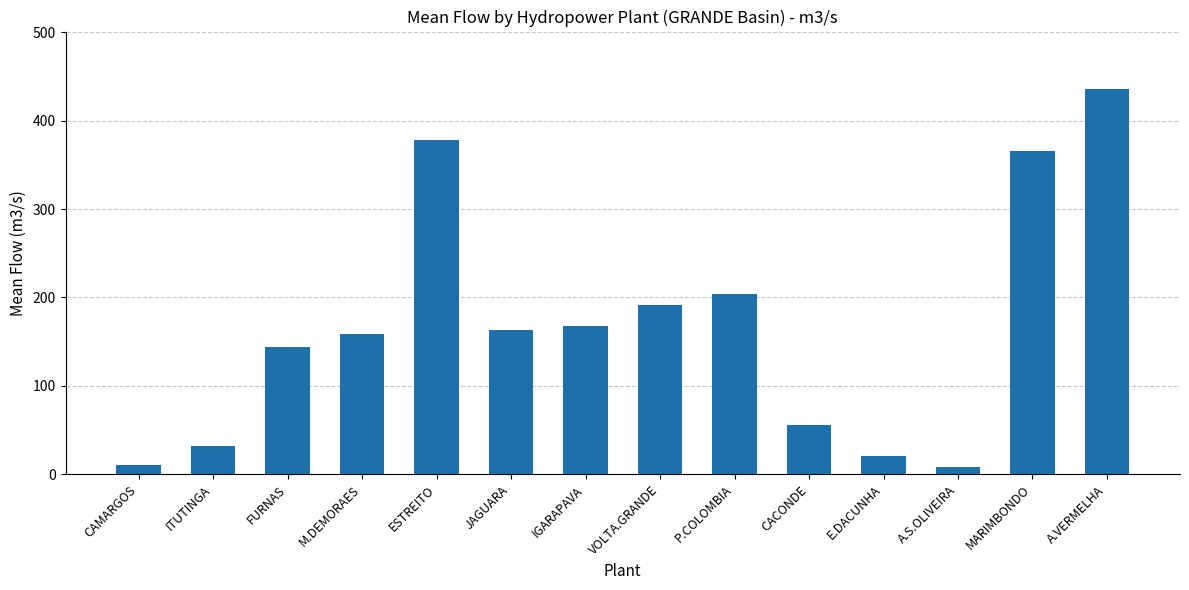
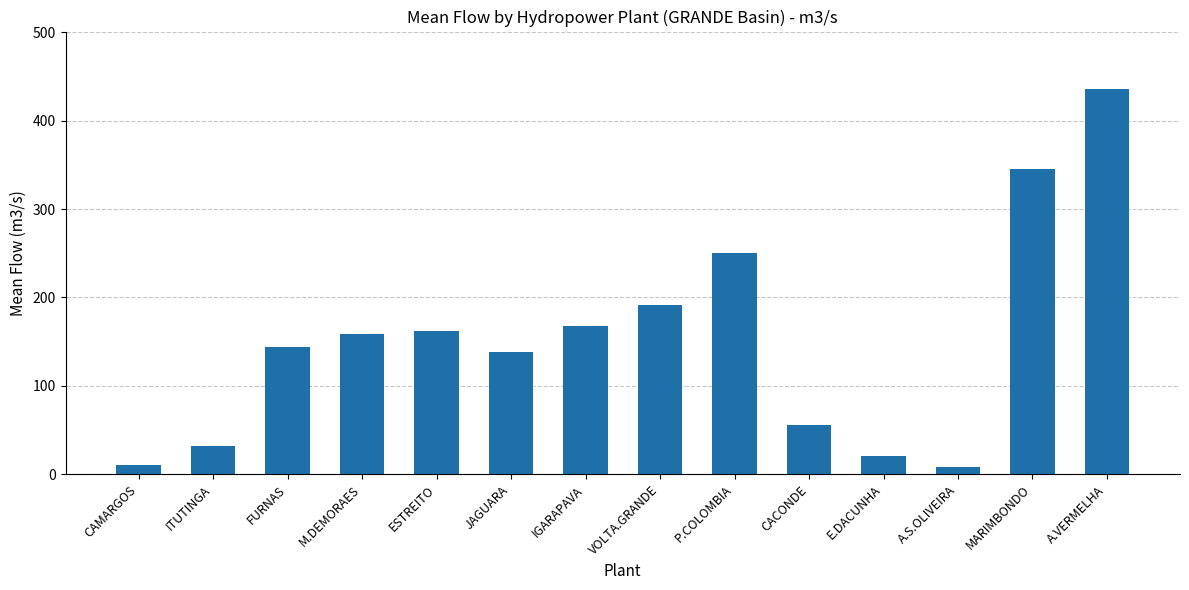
ESTREITO: 380 -> 160
JAGUARA: 160 -> 140
P.COLOMBIA: 200 -> 250
MARIMBONDO: 370 -> 350
